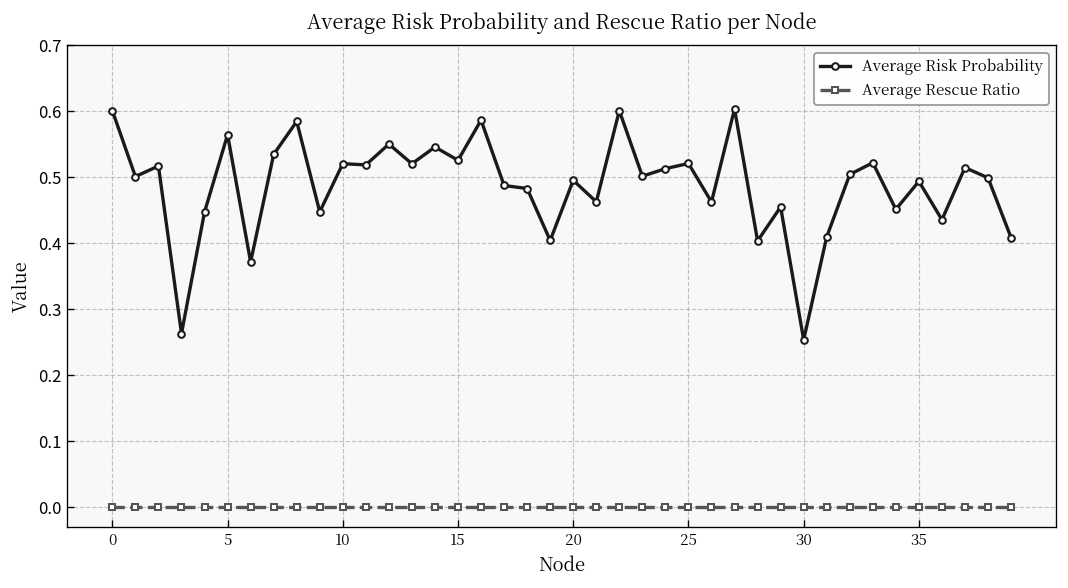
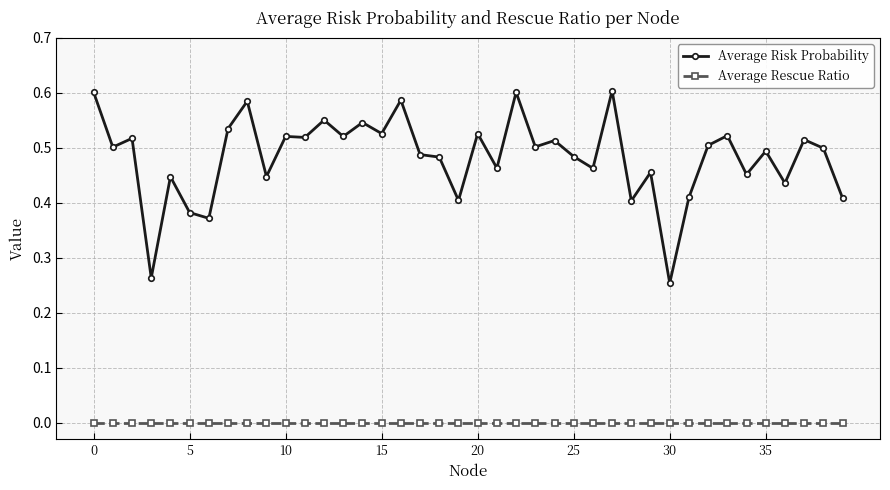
Average Risk Probability, 5: 0.56 -> 0.38
Average Risk Probability, 20: 0.50 -> 0.53
Average Risk Probability, 25: 0.52 -> 0.48
